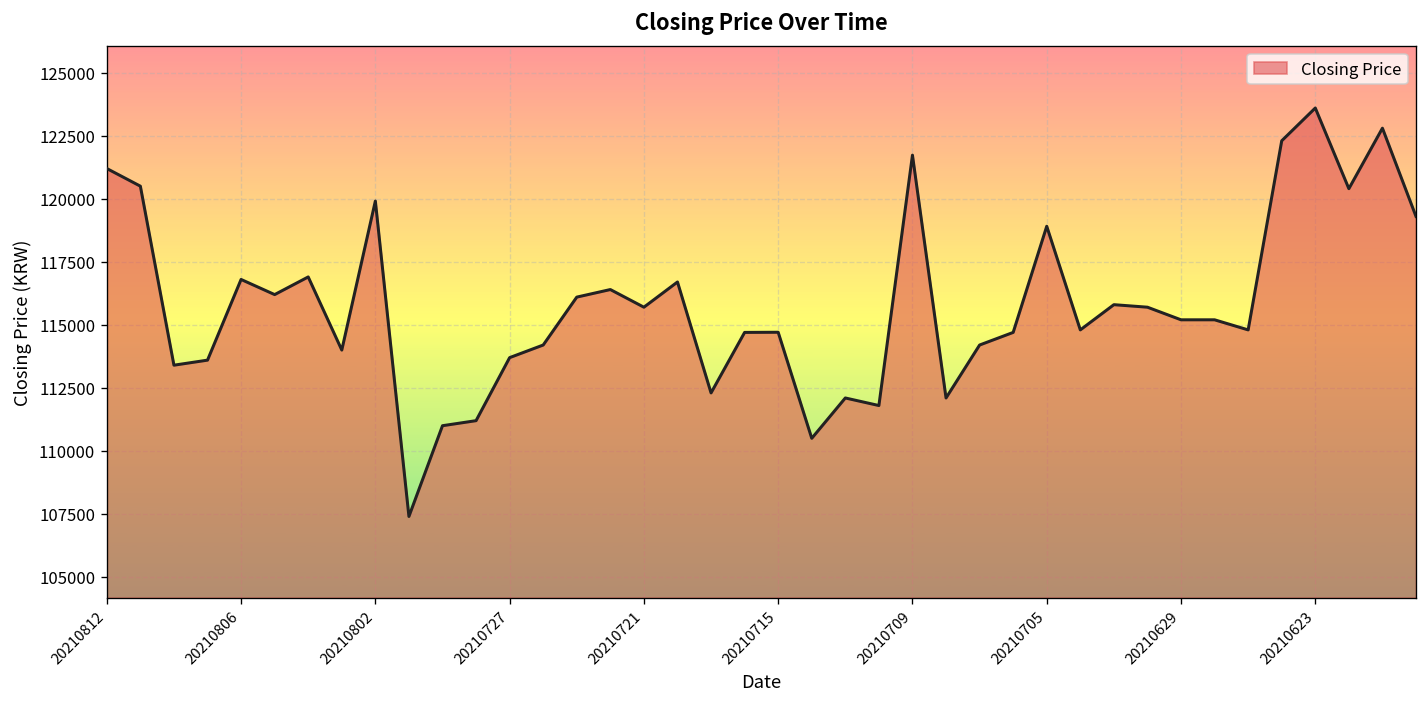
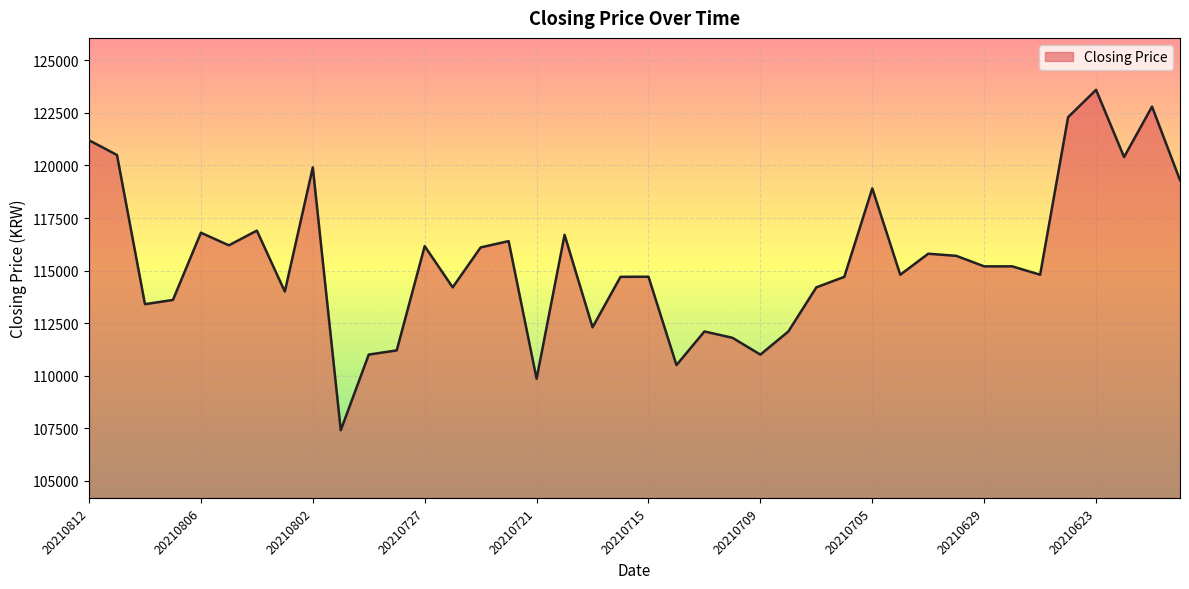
20210727: 113700 -> 116200
20210721: 115700 -> 109900
20210709: 121700 -> 111000
